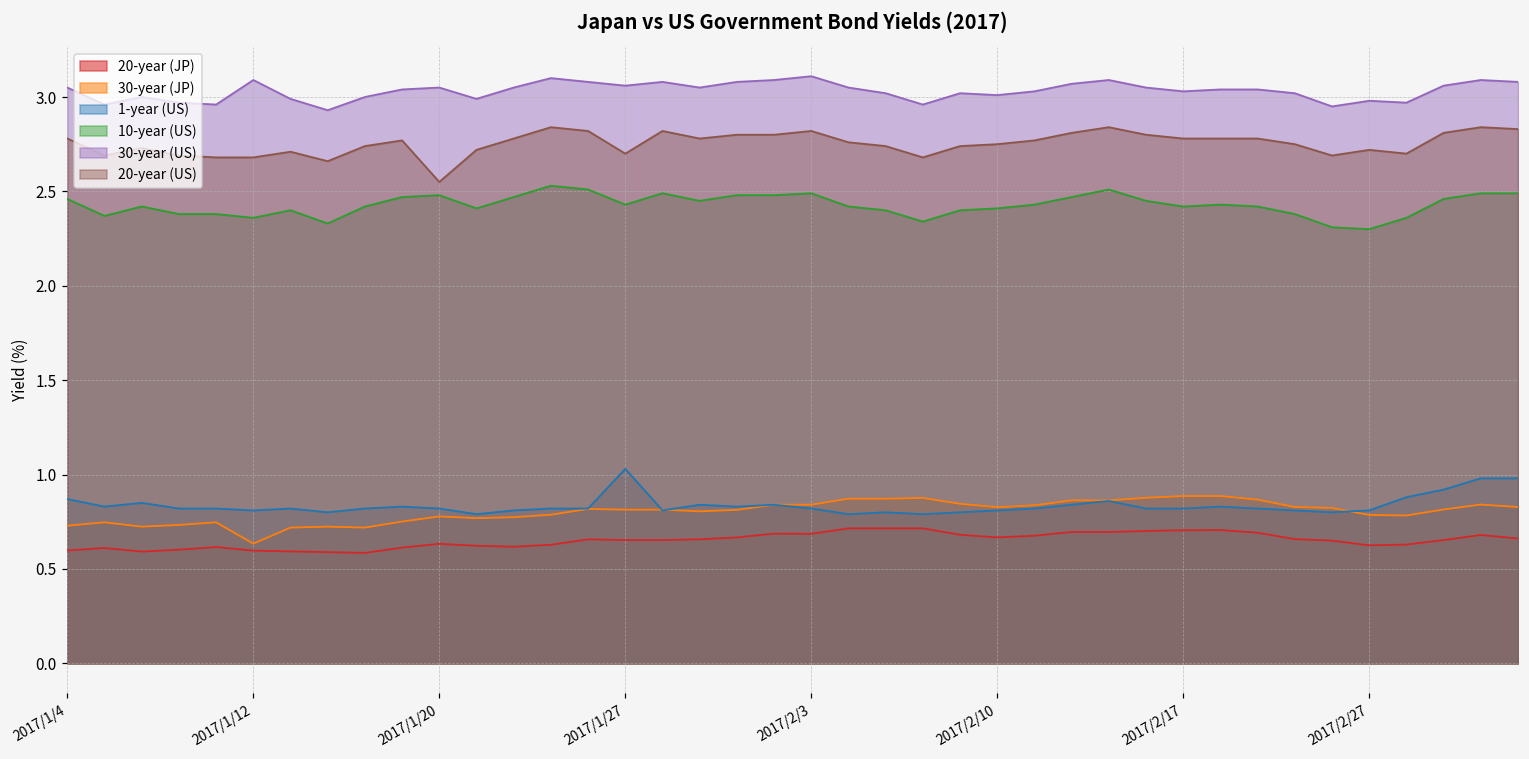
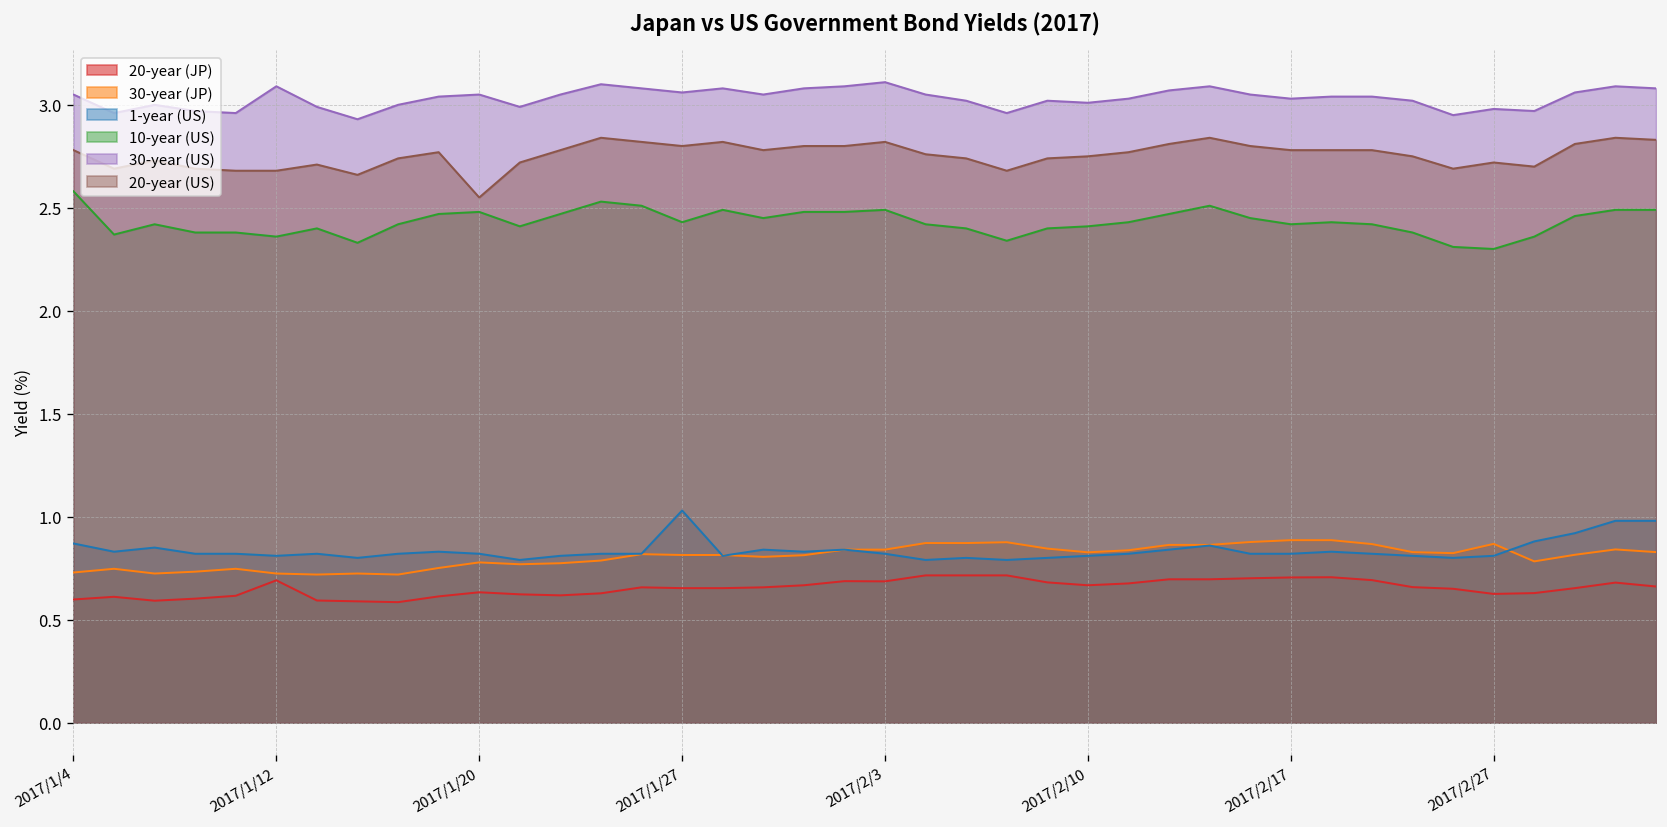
10-year (US), 2017/1/4: 2.46 -> 2.58
20-year (JP), 2017/1/12: 0.60 -> 0.69
30-year (JP), 2017/1/12: 0.63 -> 0.72
20-year (US), 2017/1/27: 2.7 -> 2.8
30-year (JP), 2017/2/27: 0.79 -> 0.87
